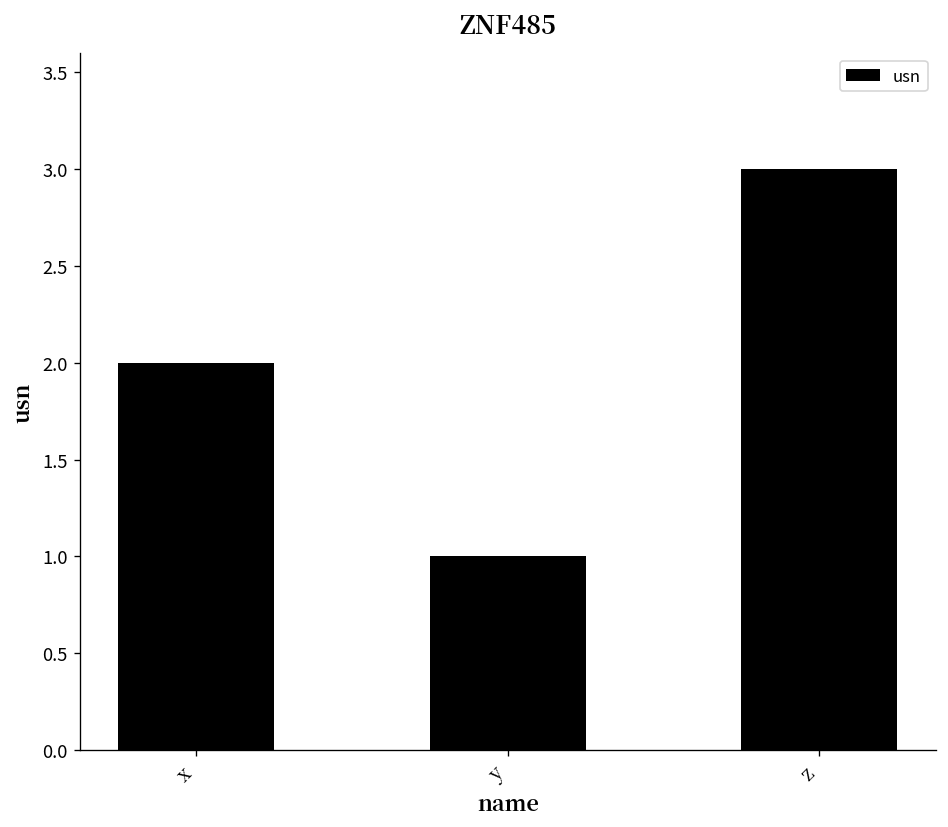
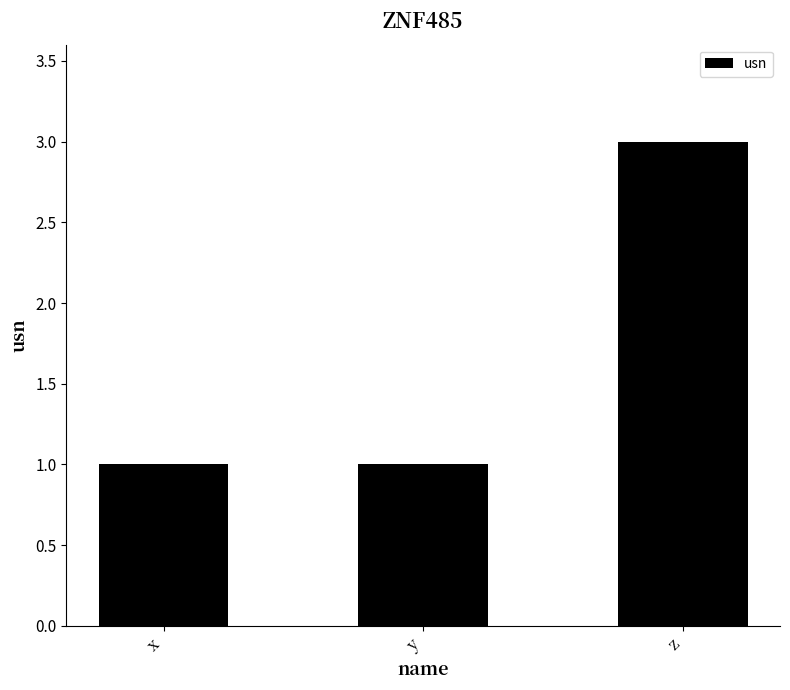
x: 2 -> 1
